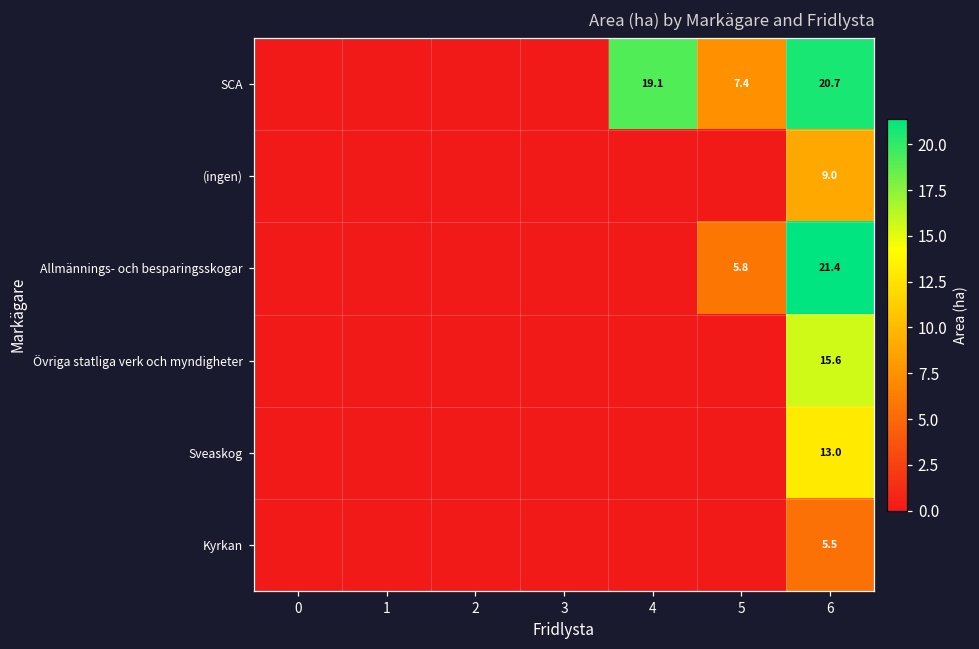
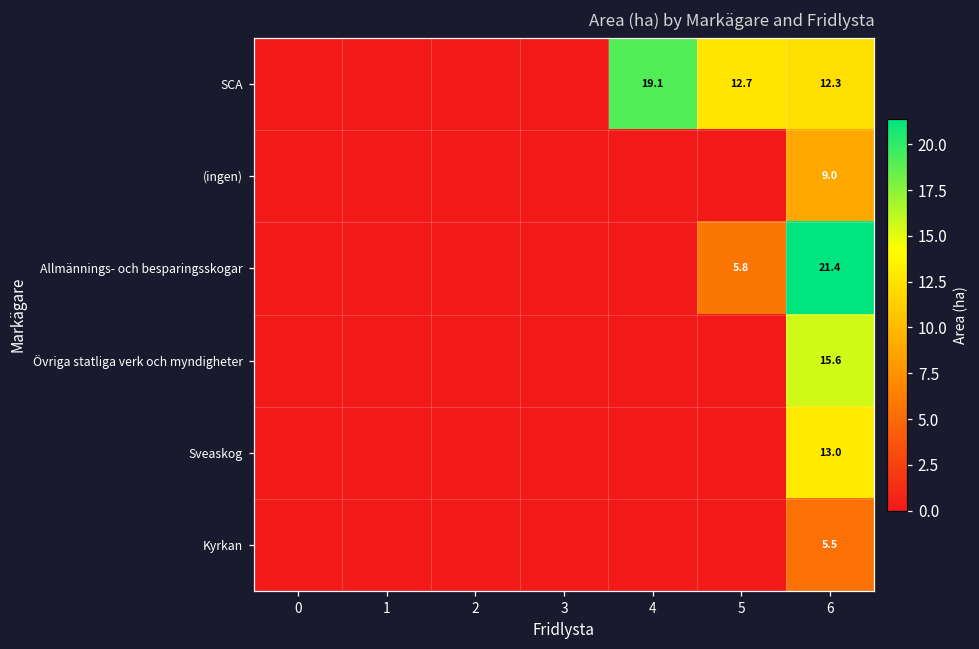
SCA, 5: 7.4 -> 12.7
SCA, 6: 20.7 -> 12.3
